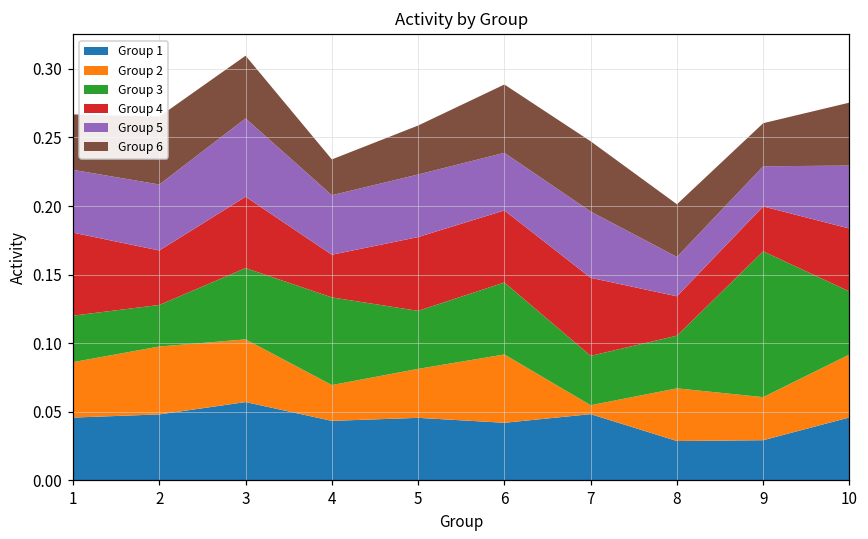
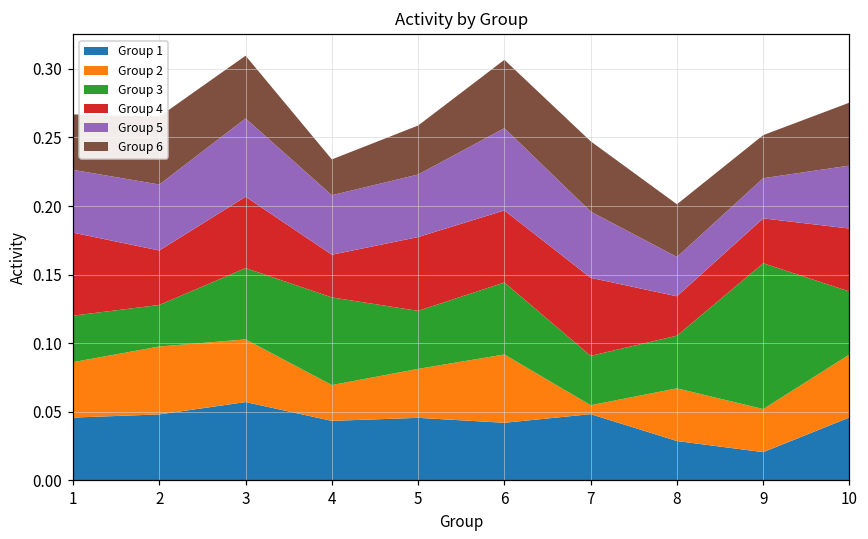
Group 5, 6: 0.042 -> 0.060
Group 1, 9: 0.029 -> 0.021
